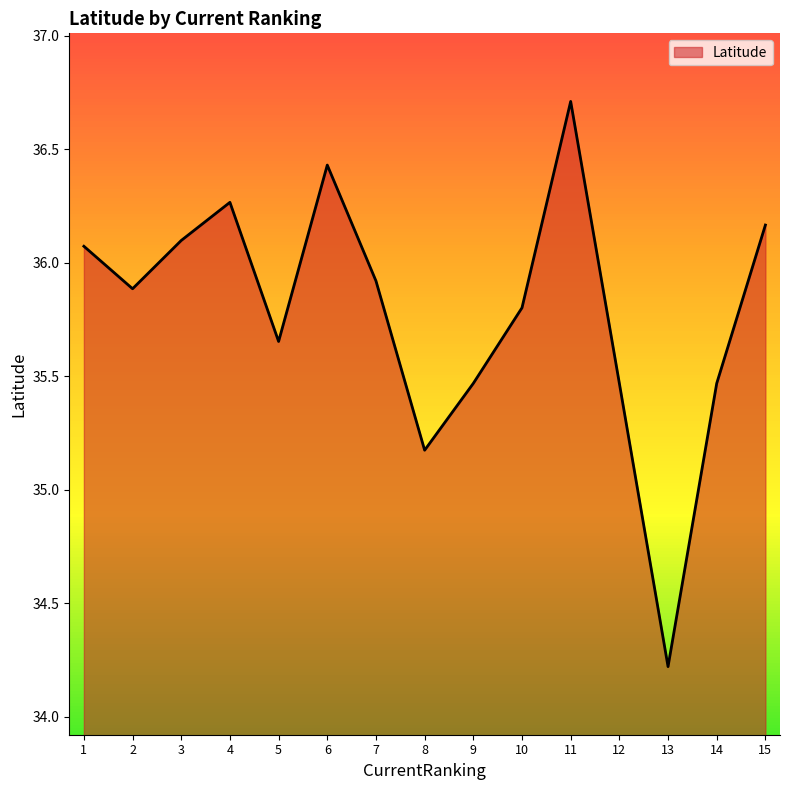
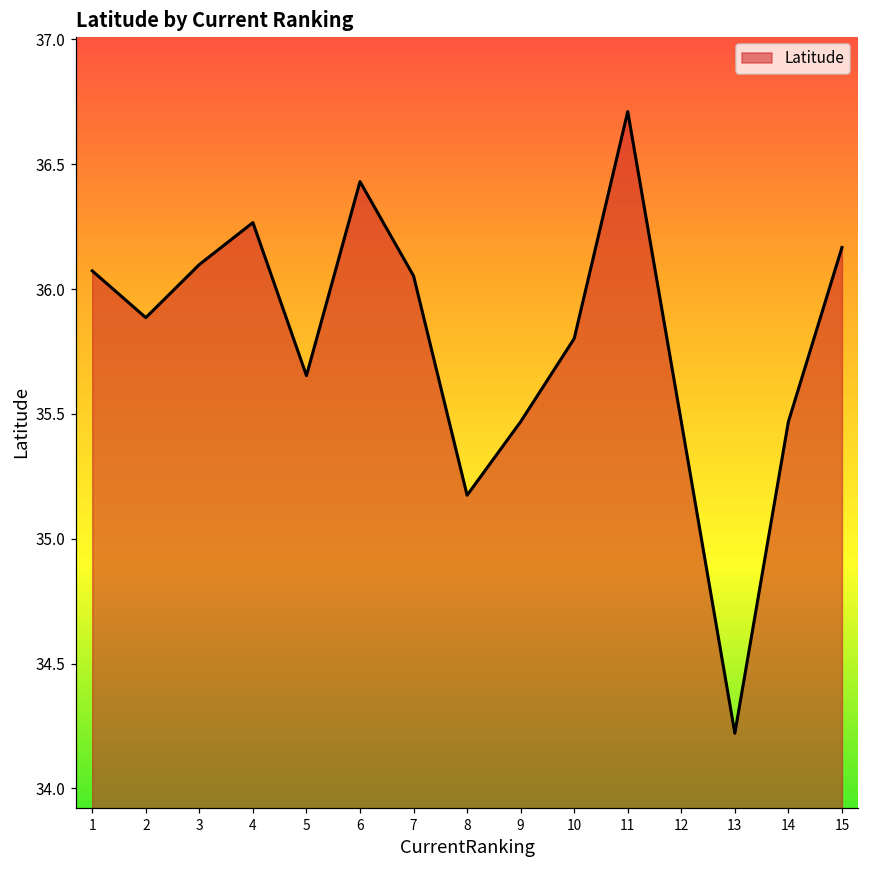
7: 35.92 -> 36.05
